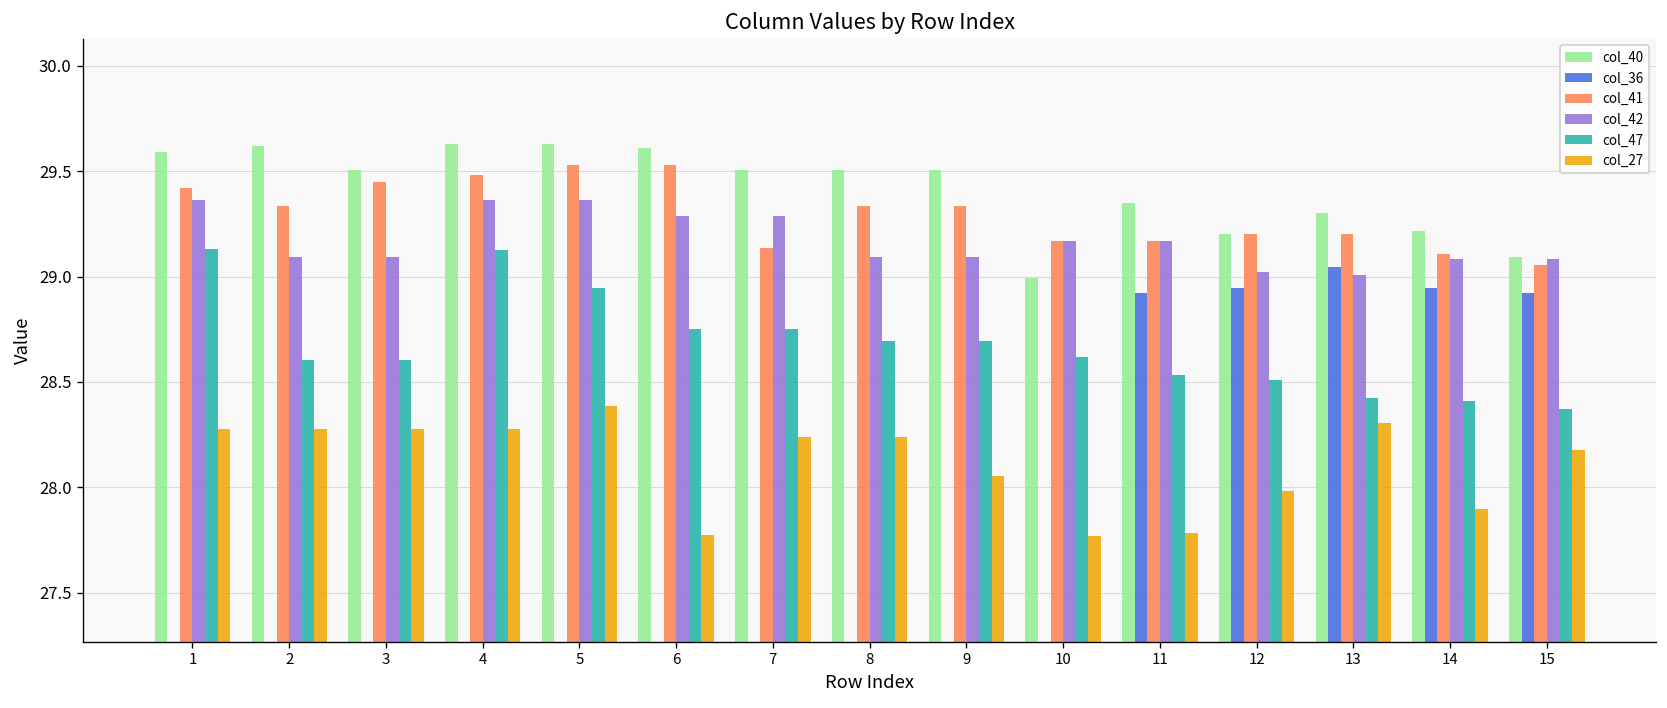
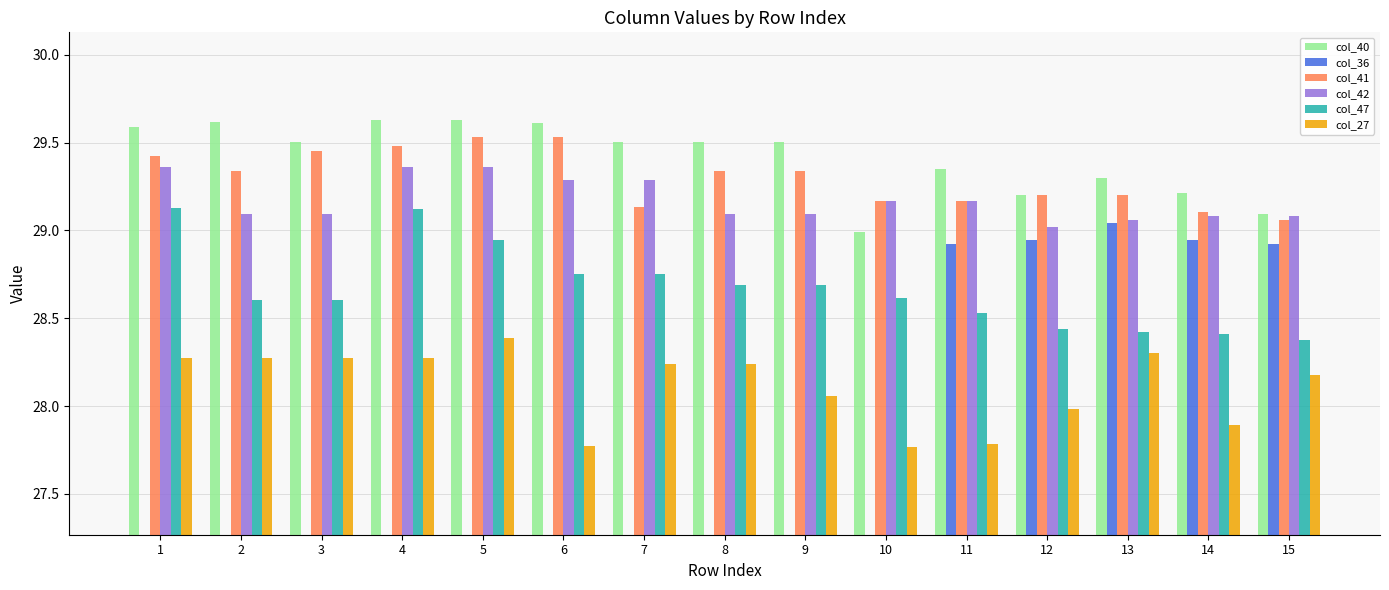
col_47, 12: 28.51 -> 28.44
col_42, 13: 29.01 -> 29.06
